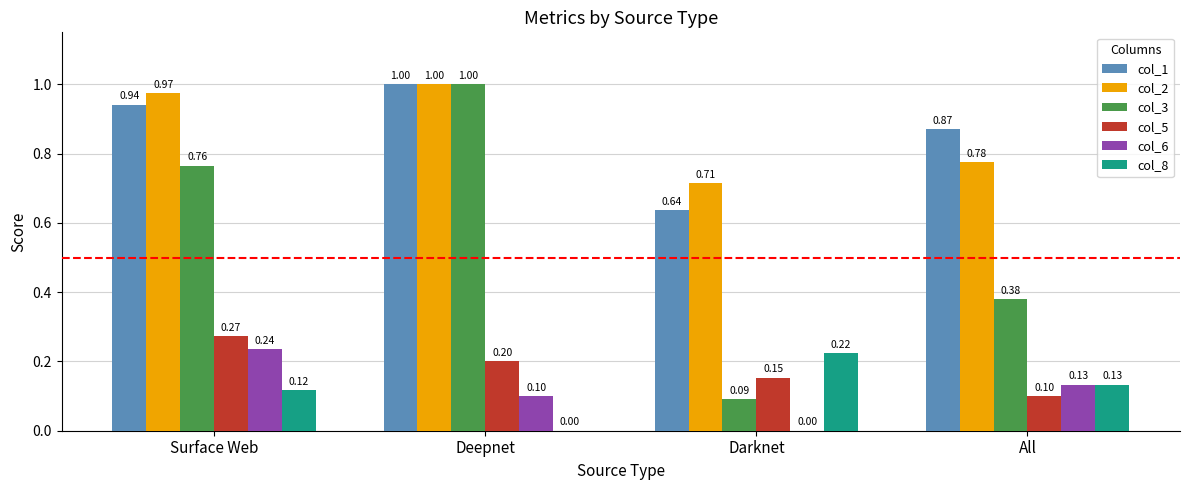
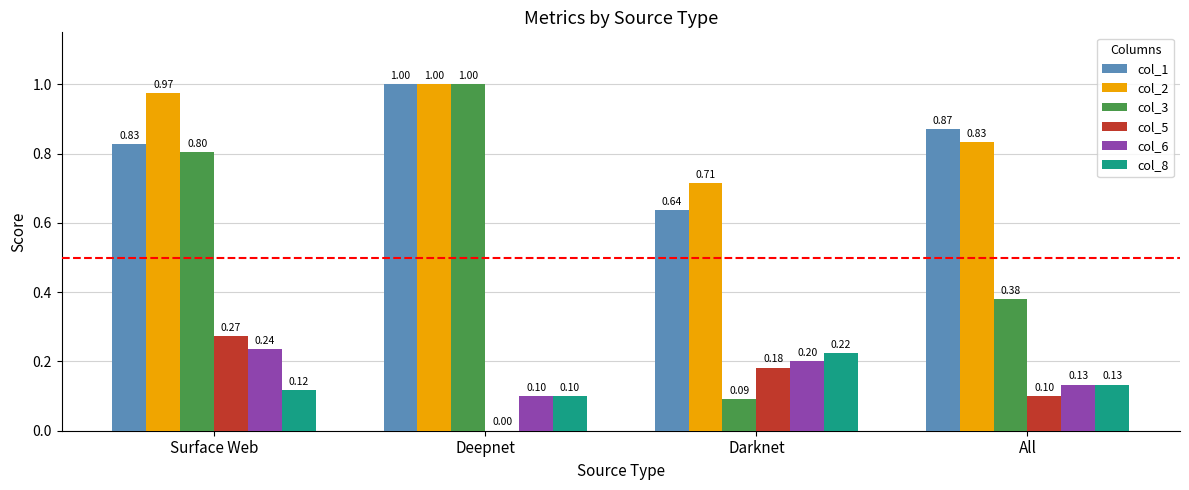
col_1, Surface Web: 0.94 -> 0.83
col_3, Surface Web: 0.76 -> 0.80
col_5, Deepnet: 0.20 -> 0.00
col_8, Deepnet: 0.00 -> 0.10
col_5, Darknet: 0.15 -> 0.18
col_6, Darknet: 0.00 -> 0.20
col_2, All: 0.78 -> 0.83
